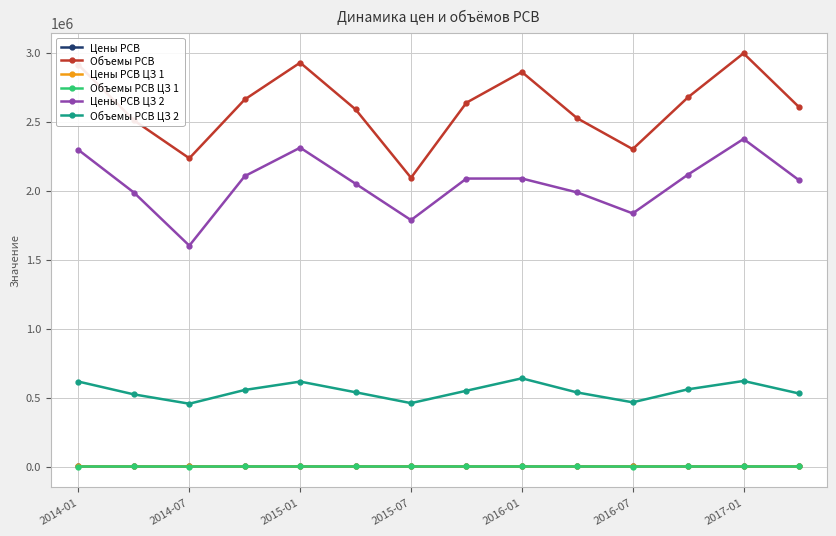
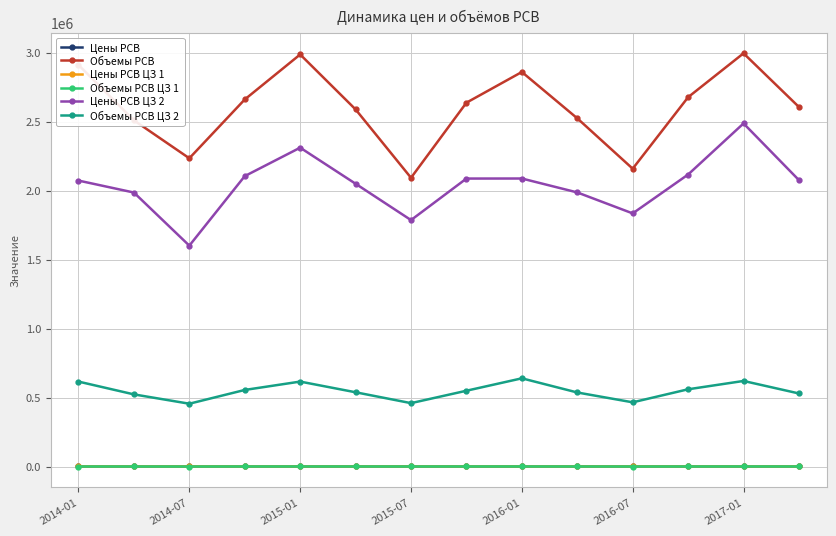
Цены РСВ ЦЗ 2, 2014-01: 2290000 -> 2070000
Объемы РСВ, 2015-01: 2930000 -> 2990000
Объемы РСВ, 2016-07: 2300000 -> 2160000
Цены РСВ ЦЗ 2, 2017-01: 2370000 -> 2490000
